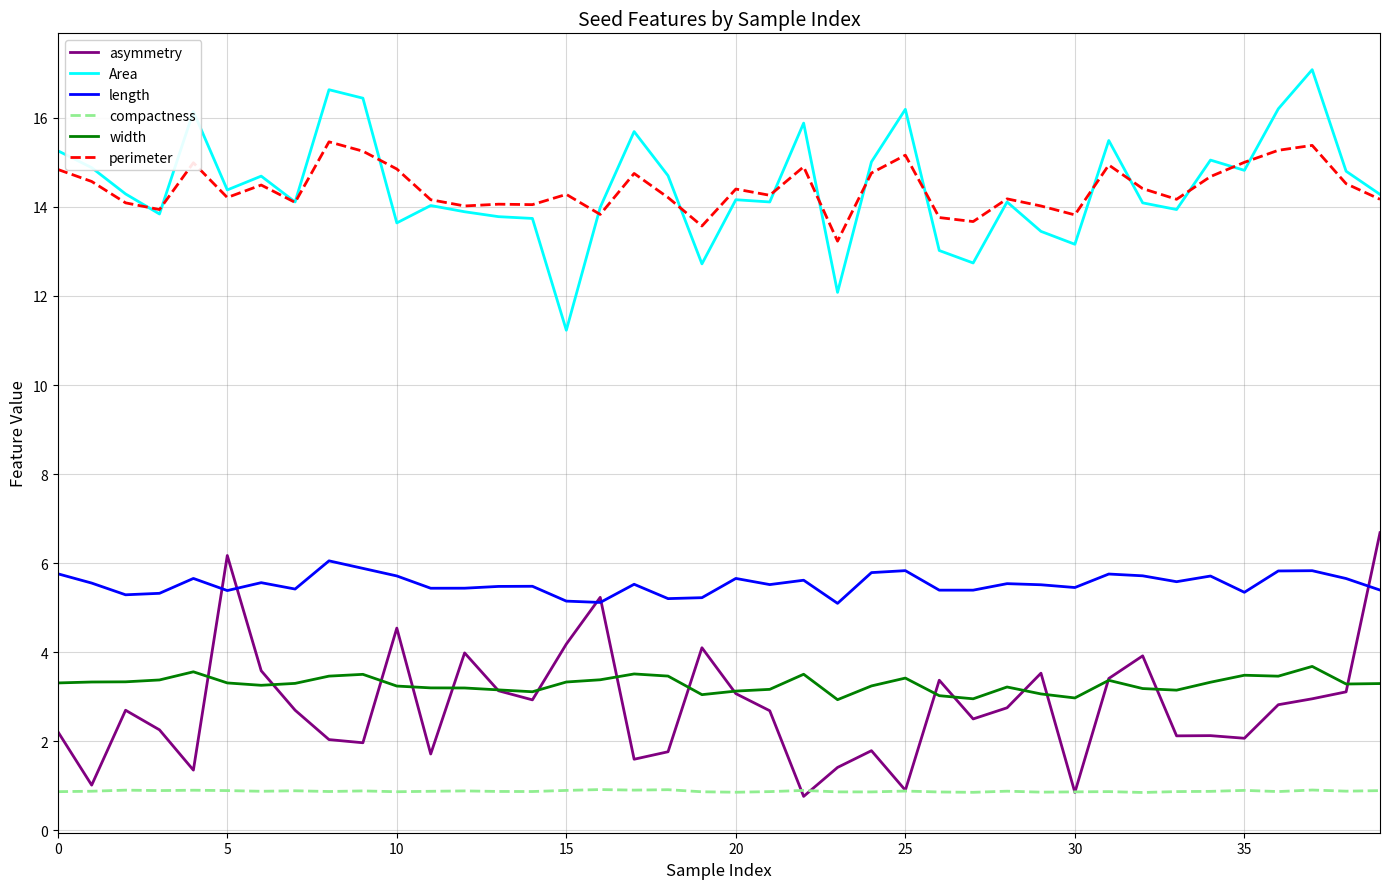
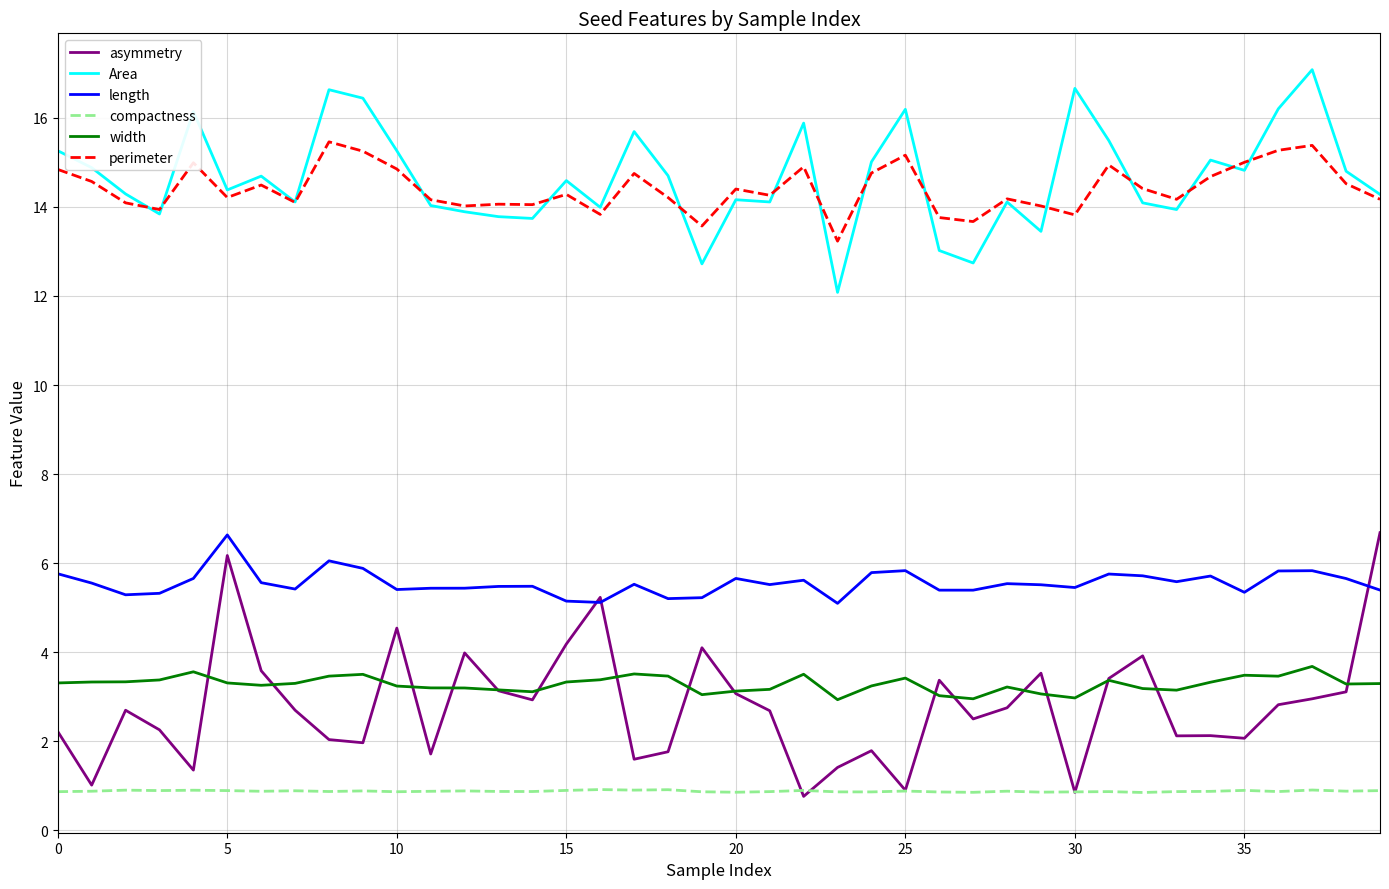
length, 5: 5.4 -> 6.6
Area, 10: 13.6 -> 15.3
length, 10: 5.7 -> 5.4
Area, 15: 11.2 -> 14.6
Area, 30: 13.2 -> 16.7
